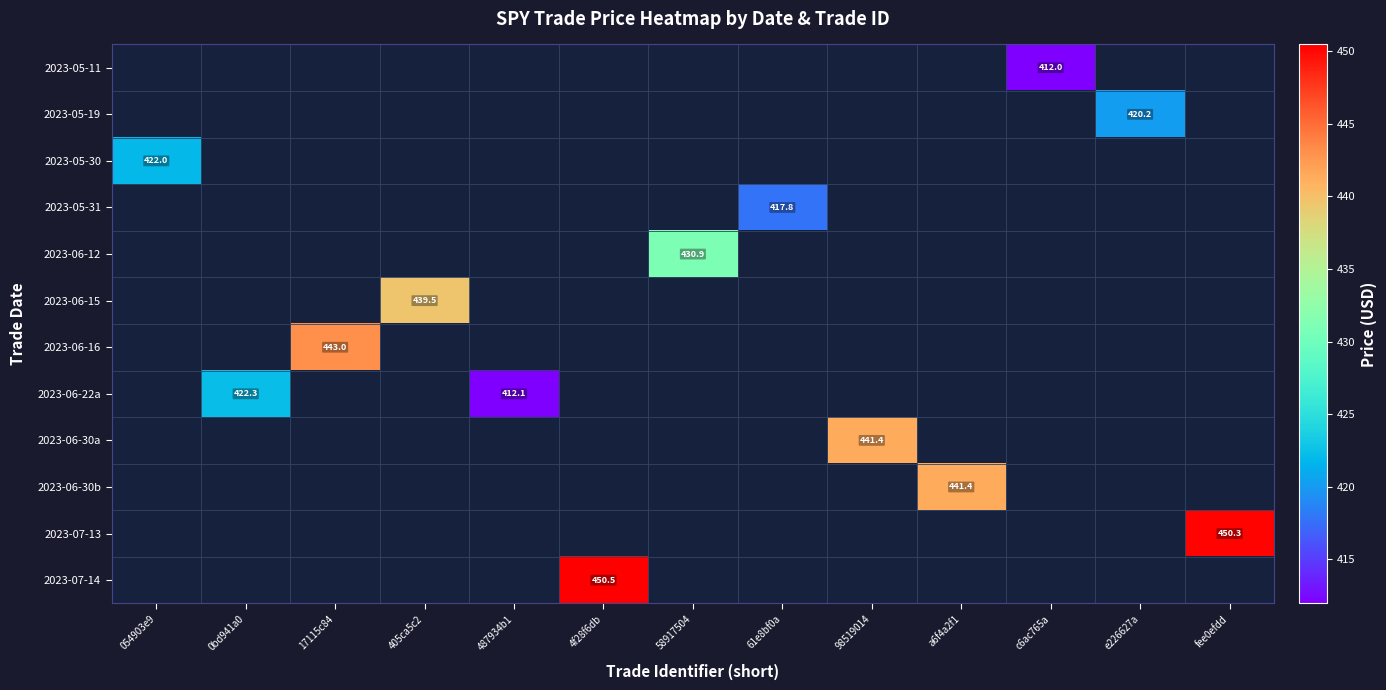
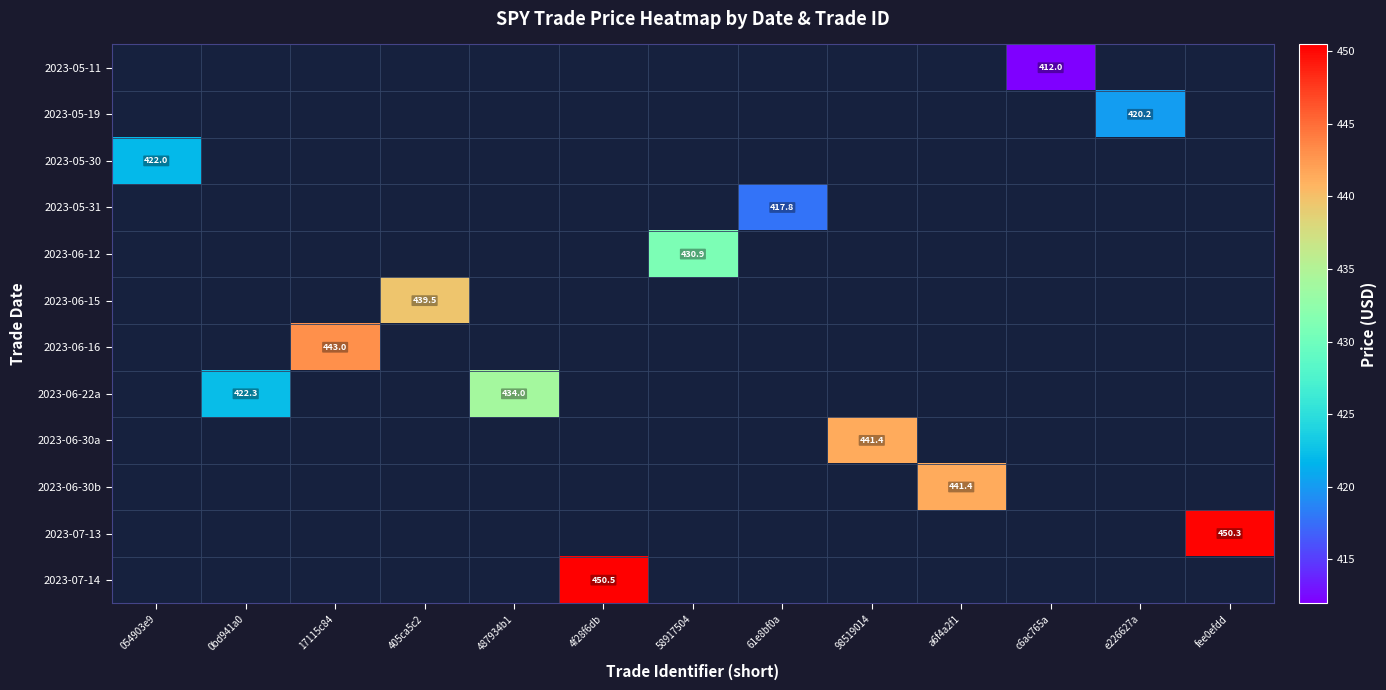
2023-06-22a, 487934b1: 412.1 -> 434.0
